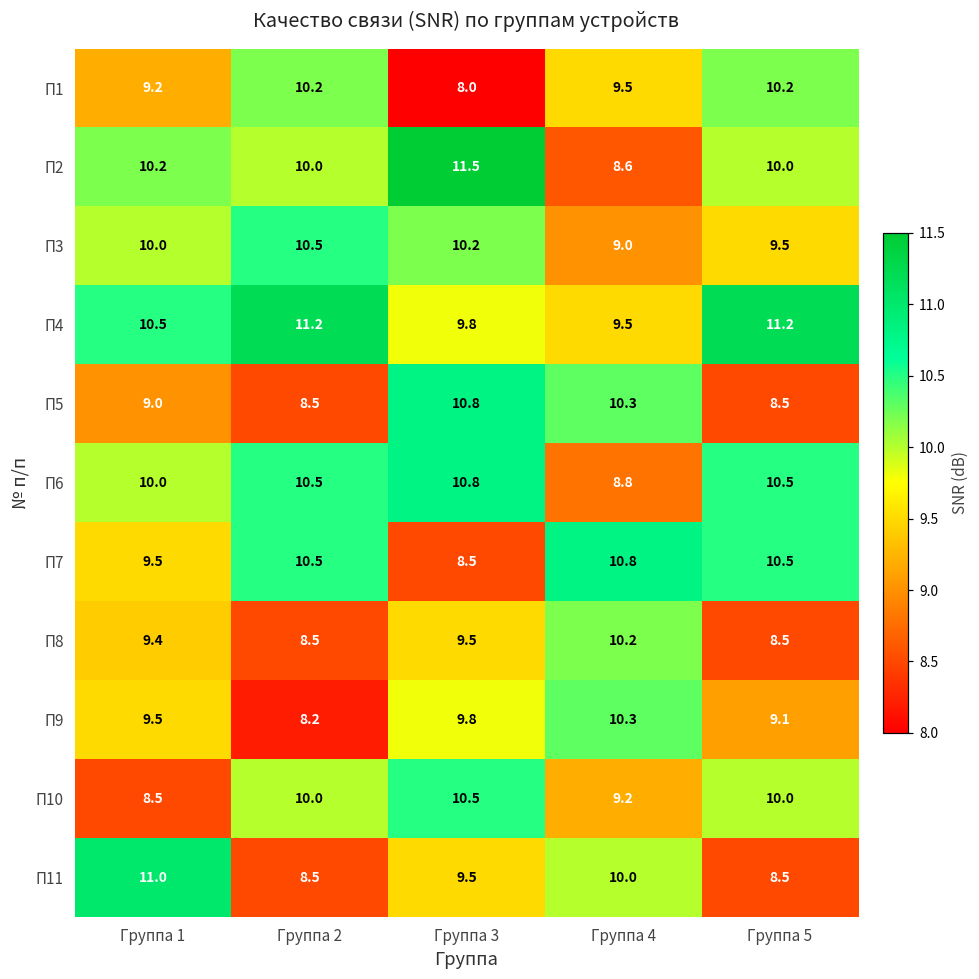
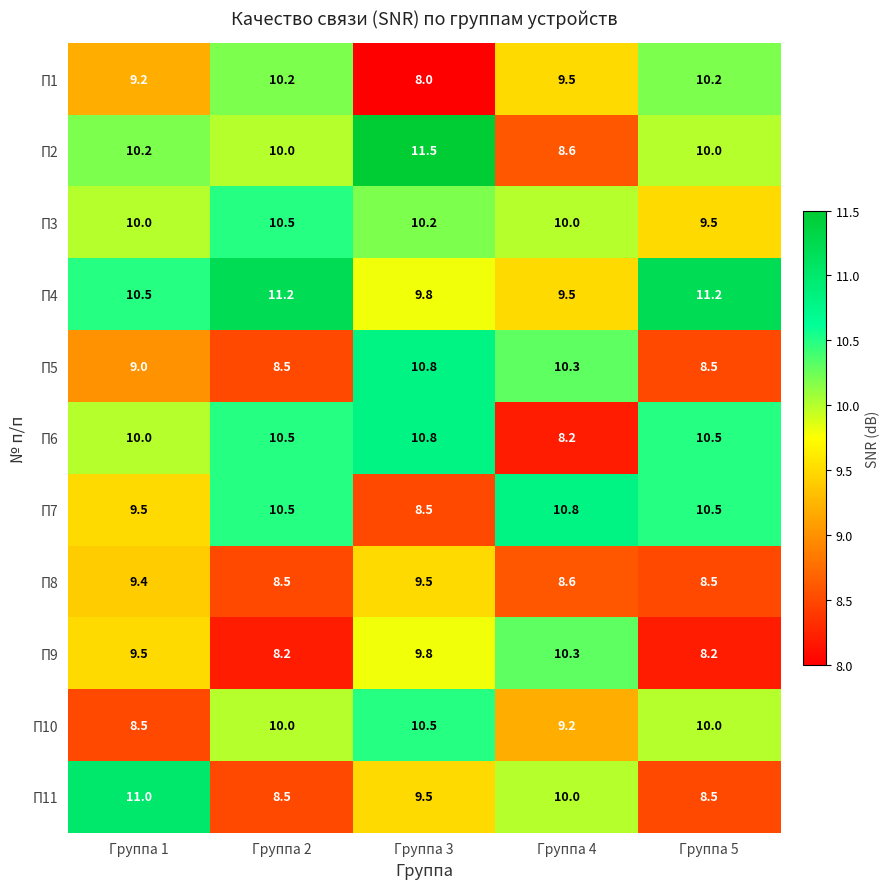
П3, Группа 4: 9.0 -> 10.0
П6, Группа 4: 8.8 -> 8.2
П8, Группа 4: 10.2 -> 8.6
П9, Группа 5: 9.1 -> 8.2
